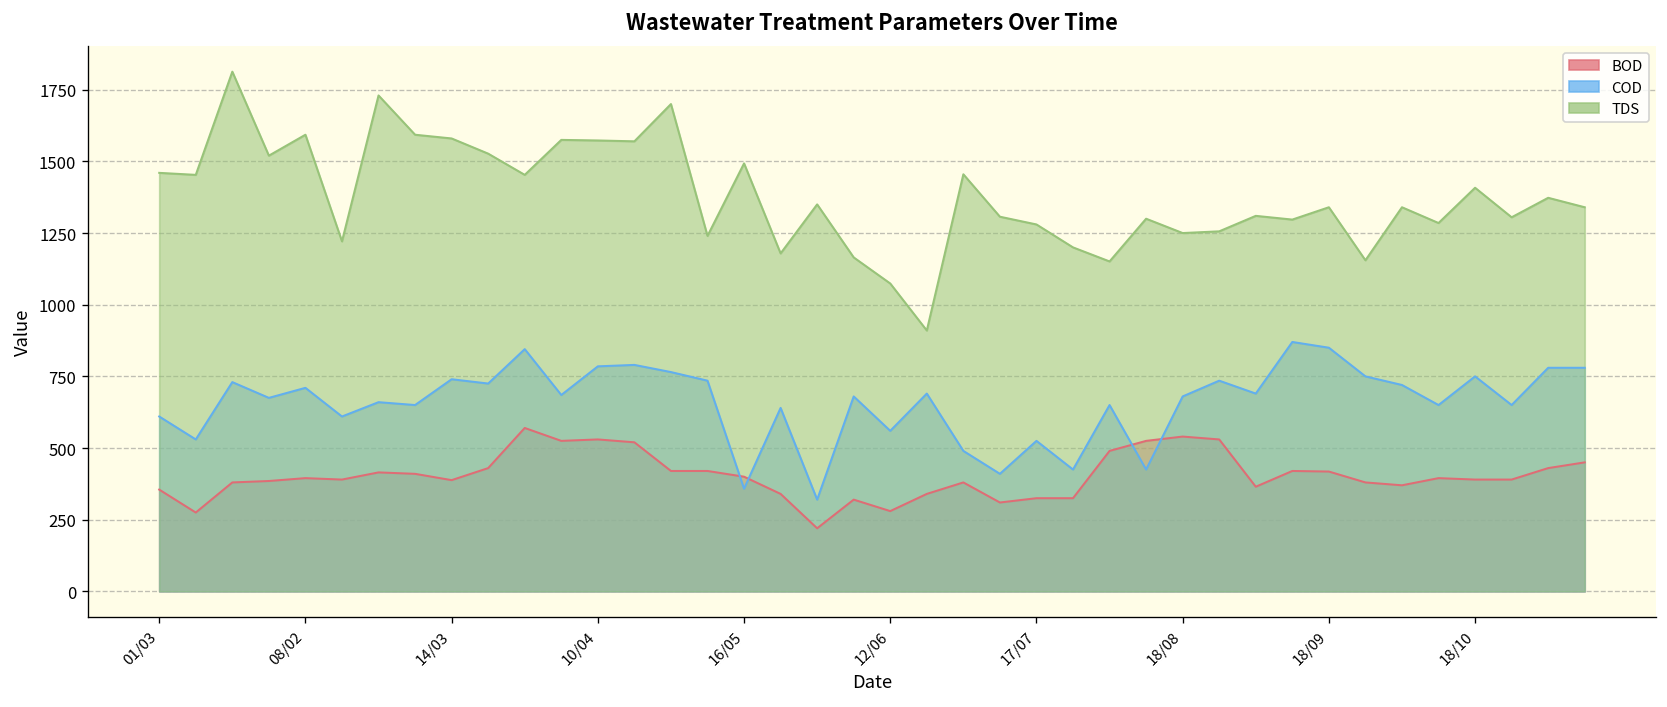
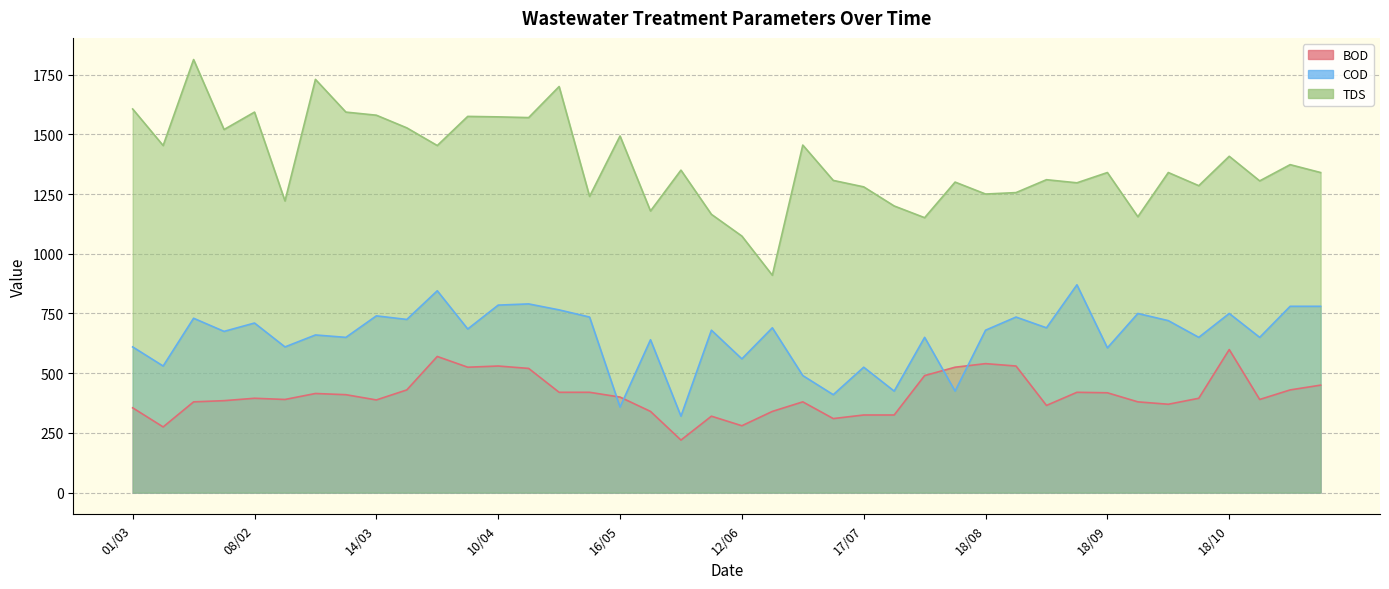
TDS, 01/03: 1460 -> 1610
COD, 18/09: 850 -> 610
BOD, 18/10: 390 -> 600
